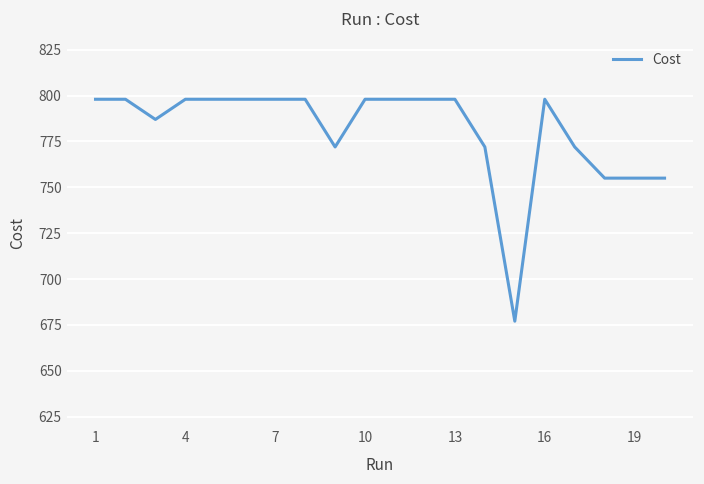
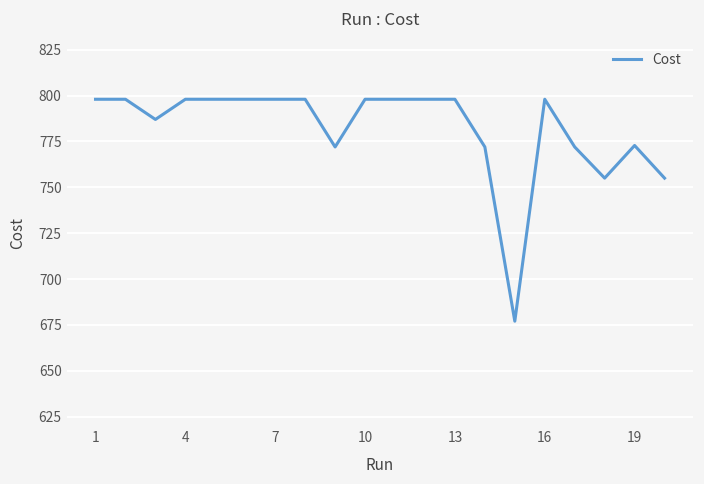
19: 755 -> 773
